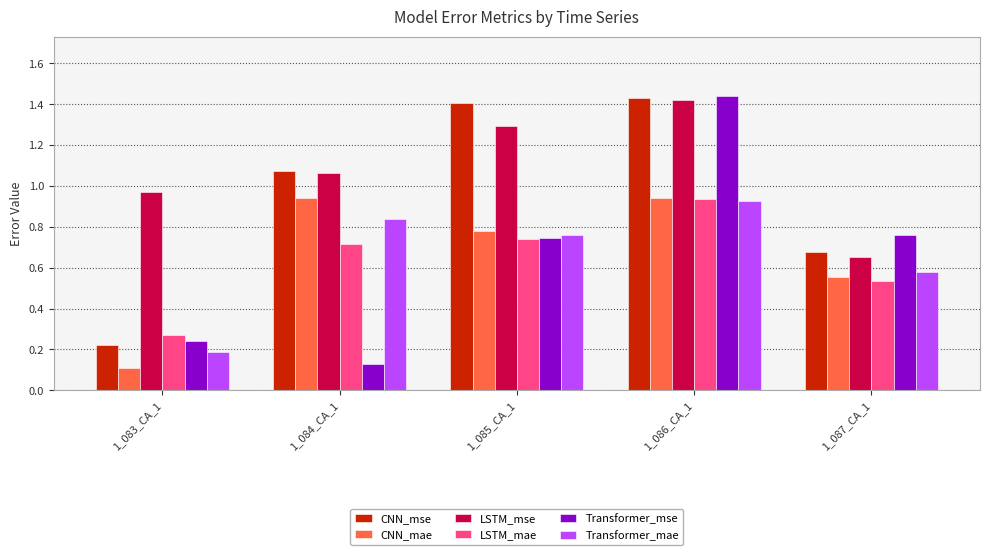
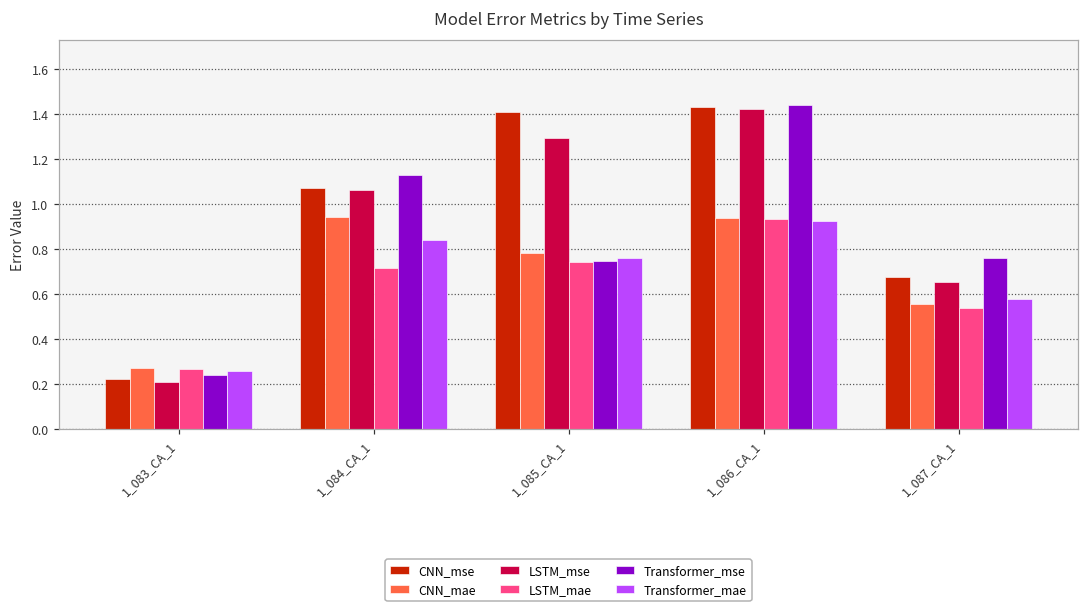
CNN_mae, 1_083_CA_1: 0.11 -> 0.27
LSTM_mse, 1_083_CA_1: 0.97 -> 0.21
Transformer_mae, 1_083_CA_1: 0.19 -> 0.26
Transformer_mse, 1_084_CA_1: 0.13 -> 1.13
